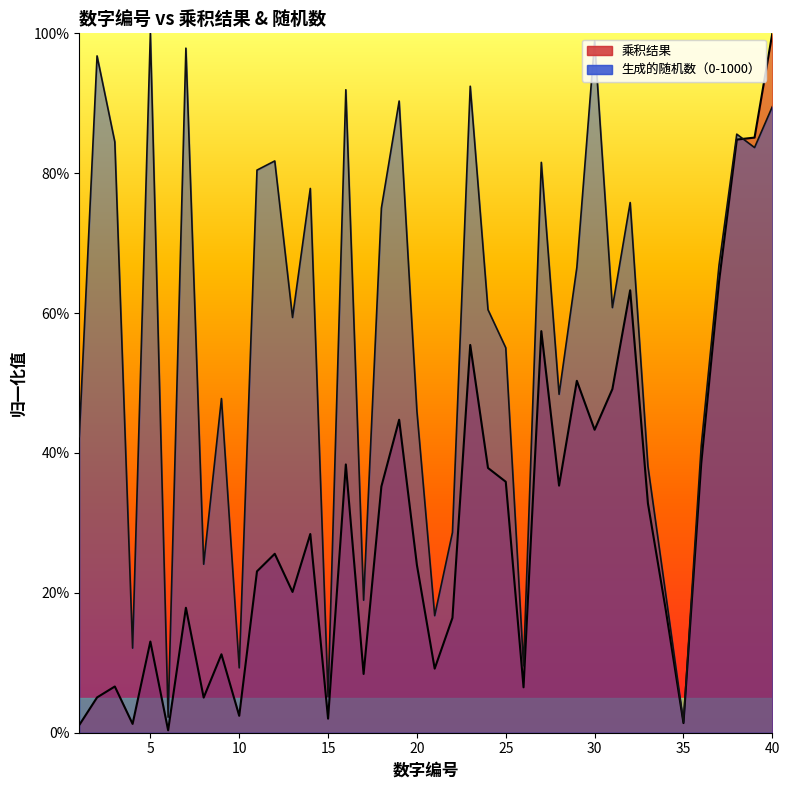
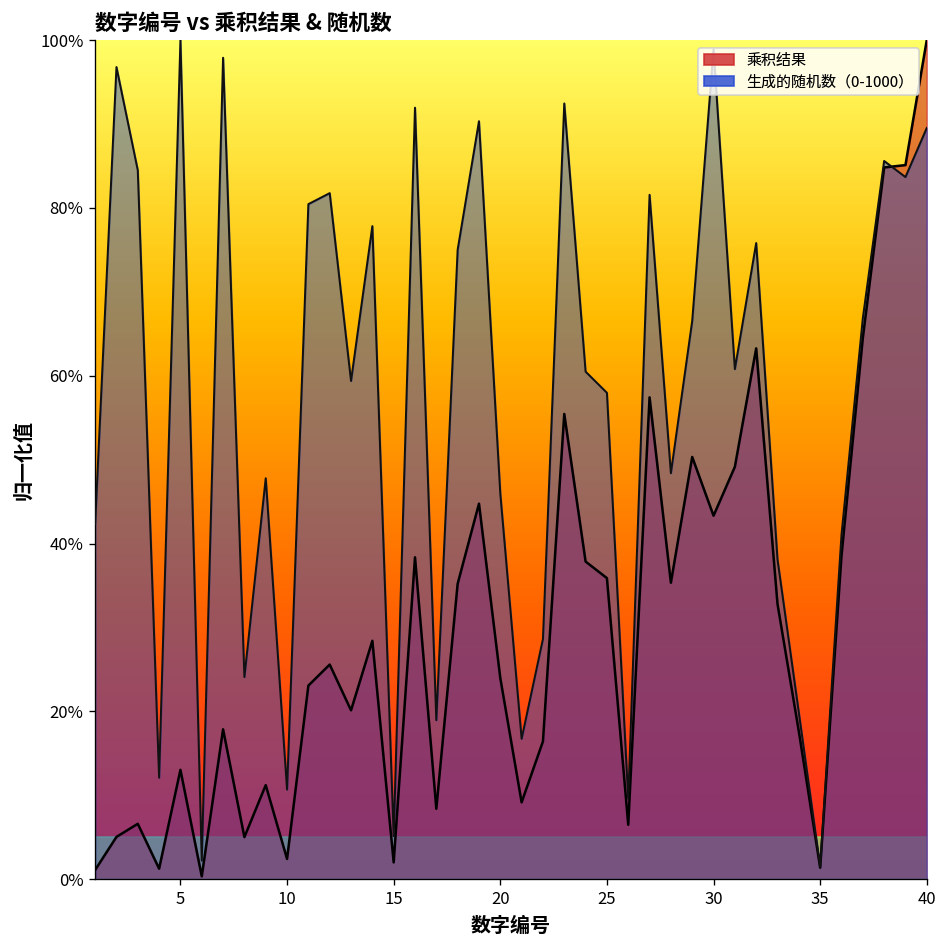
生成的随机数（0-1000）, 10: 9% -> 11%
生成的随机数（0-1000）, 25: 55% -> 58%
